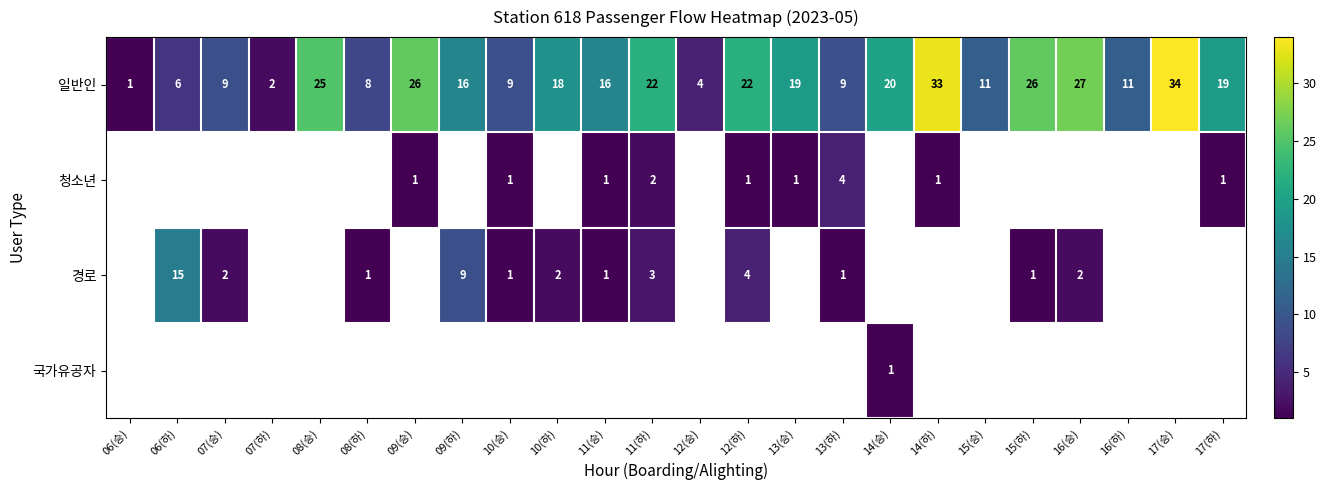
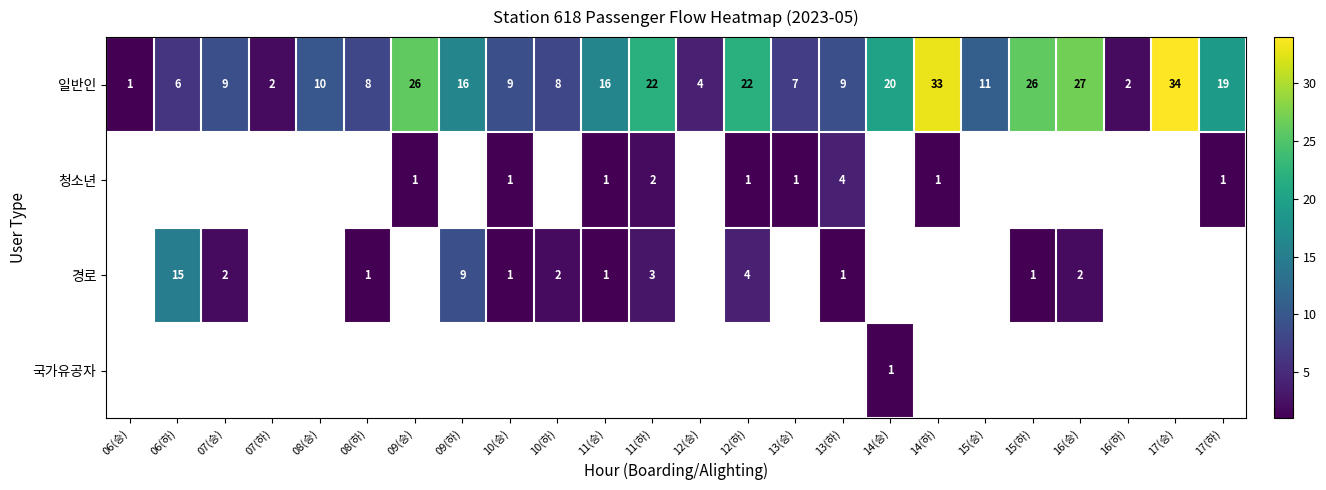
일반인, 08(승): 25 -> 10
일반인, 10(하): 18 -> 8
일반인, 13(승): 19 -> 7
일반인, 16(하): 11 -> 2
